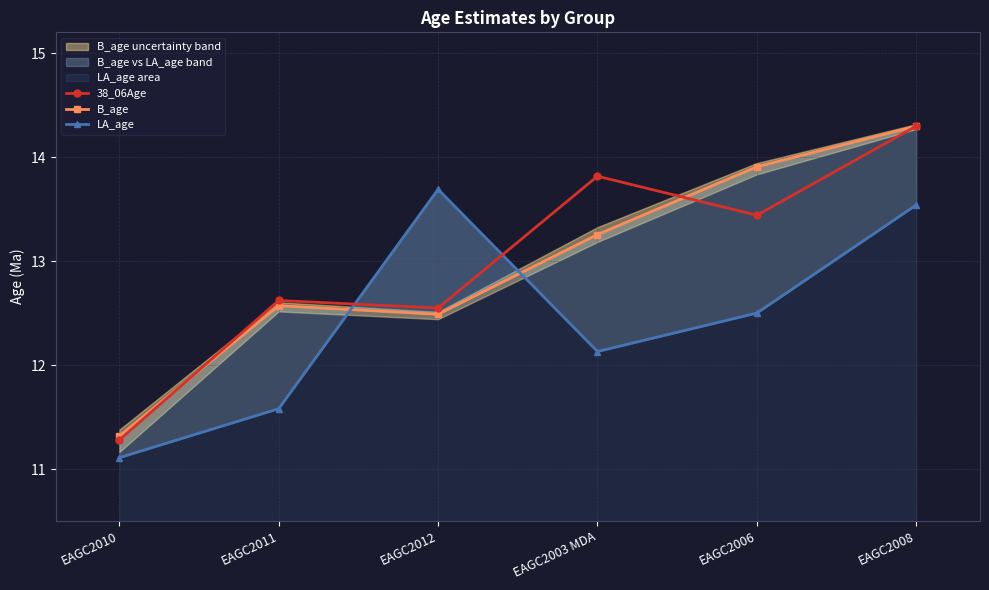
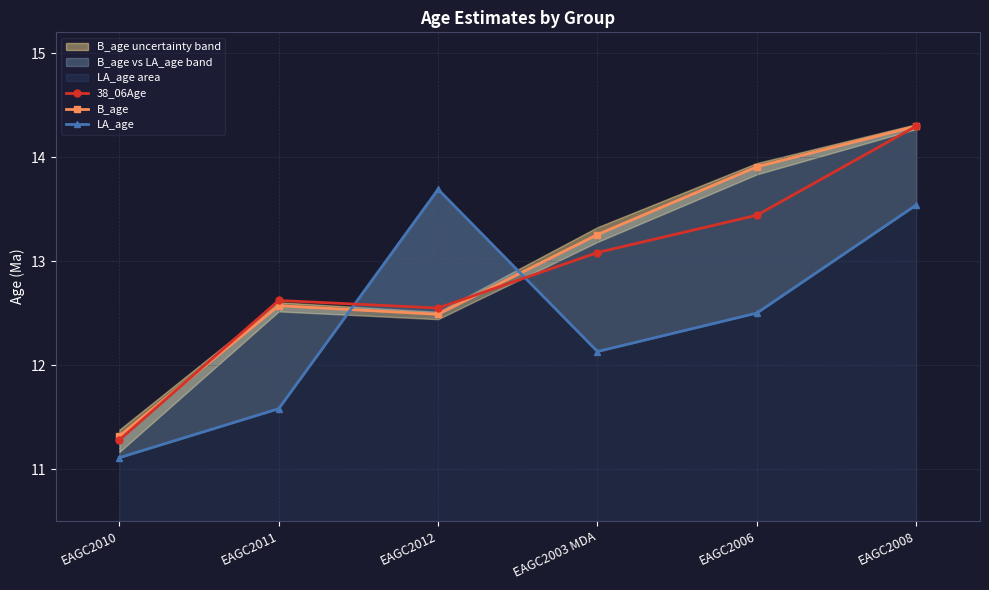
38_06Age, EAGC2003 MDA: 13.82 -> 13.08
